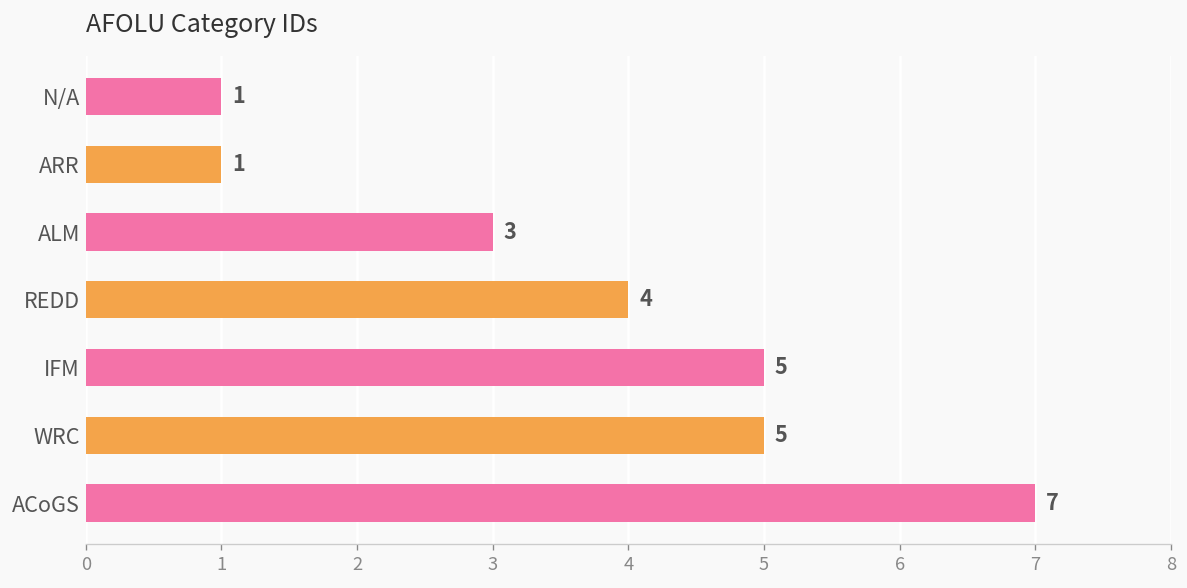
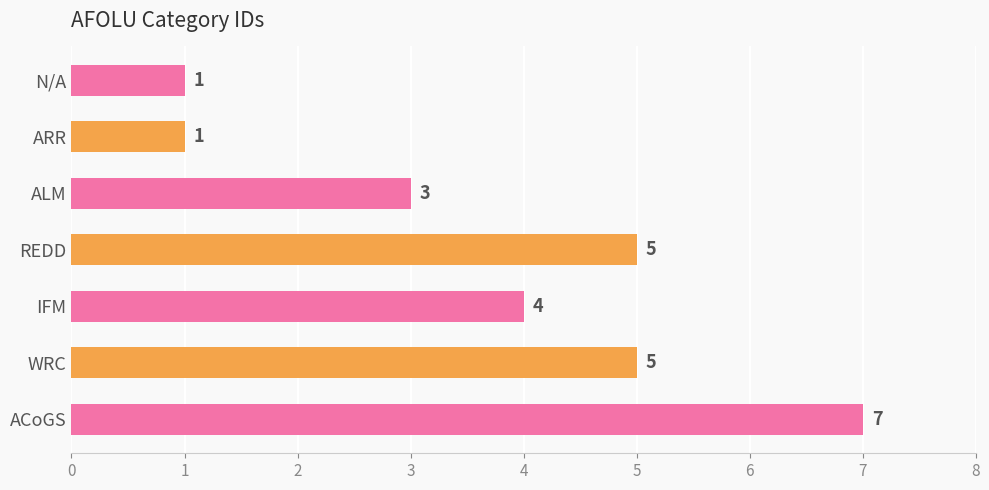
REDD: 4 -> 5
IFM: 5 -> 4
